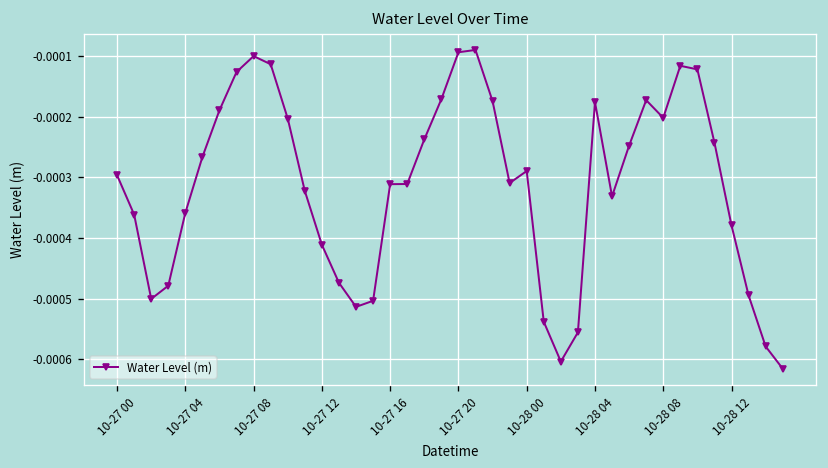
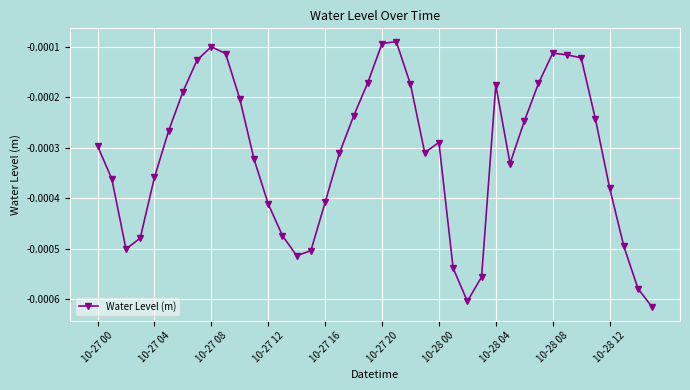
10-27 16: -0.00031 -> -0.00041
10-28 08: -0.00020 -> -0.00011
